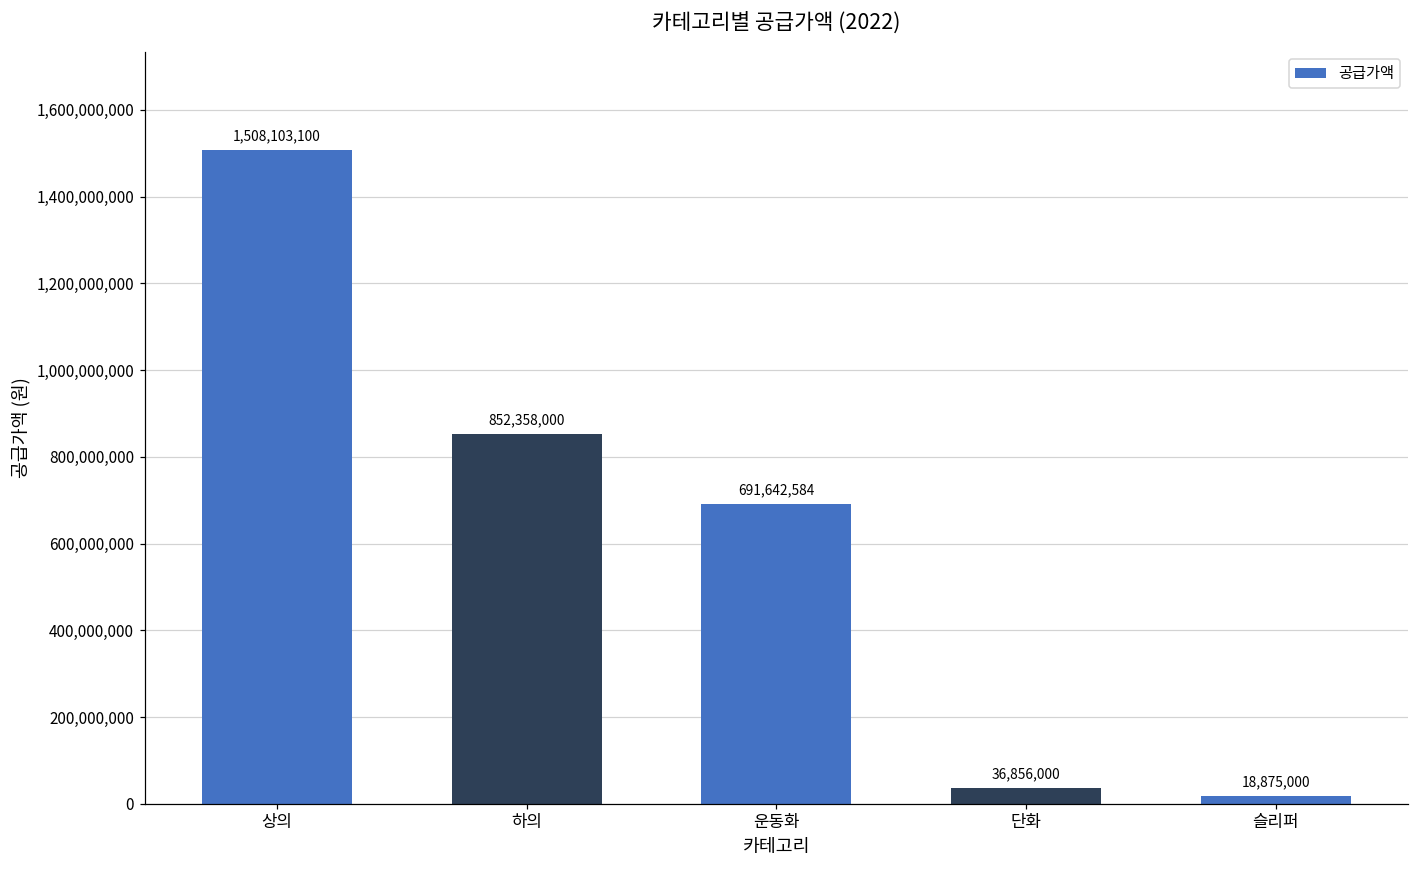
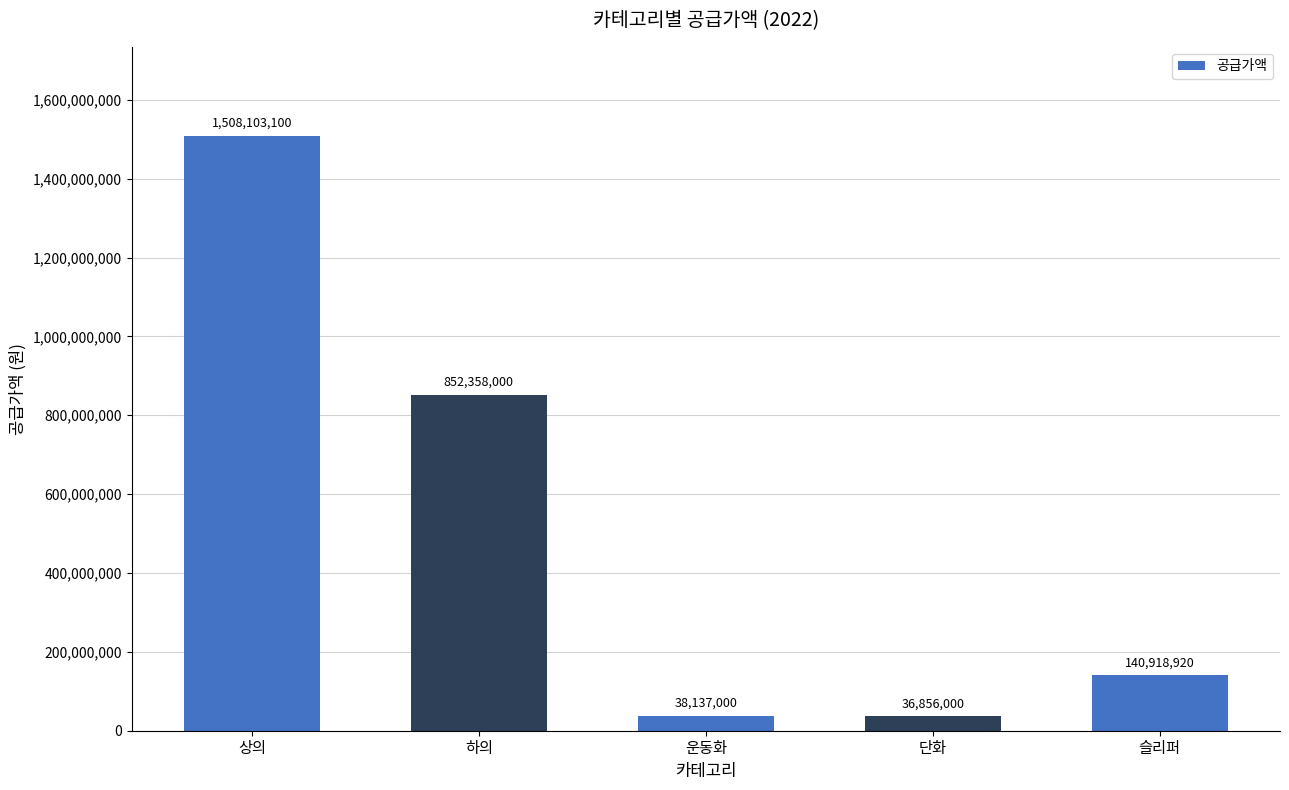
운동화: 691,642,584 -> 38,137,000
슬리퍼: 18,875,000 -> 140,918,920
